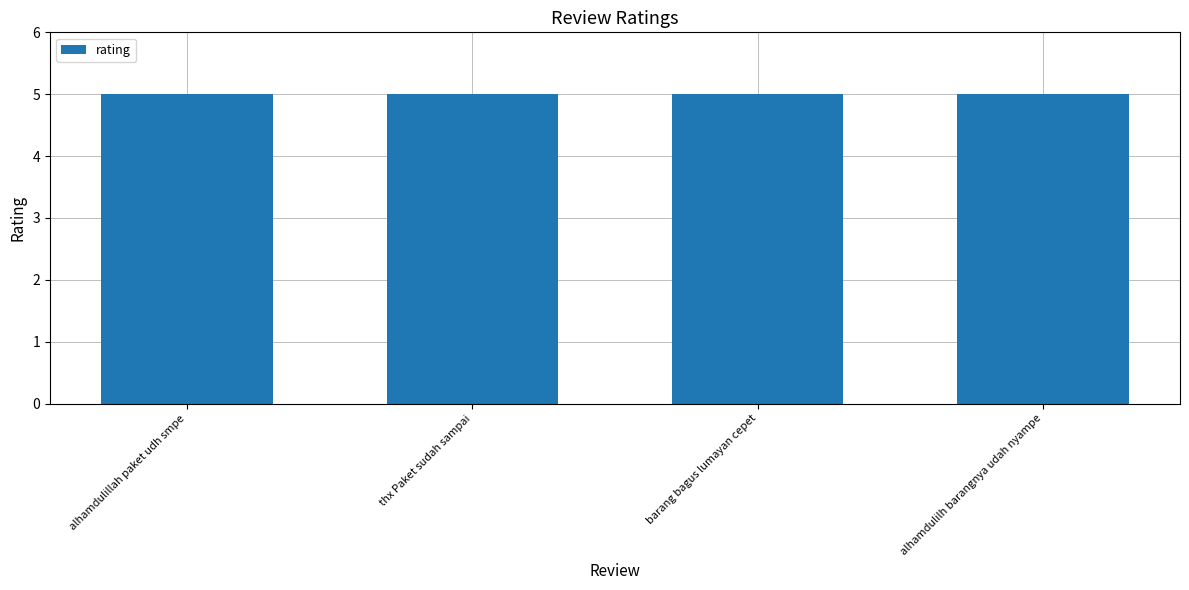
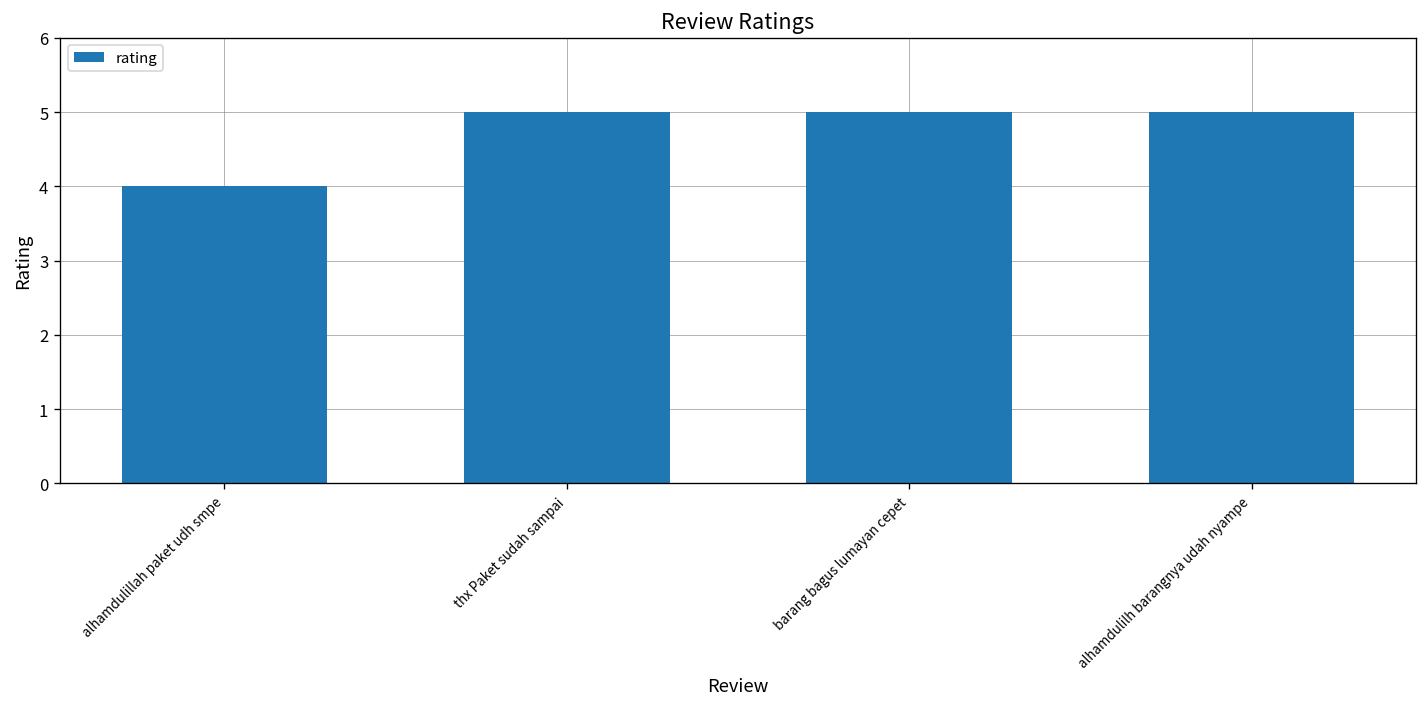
alhamdulillah paket udh smpe: 5 -> 4
